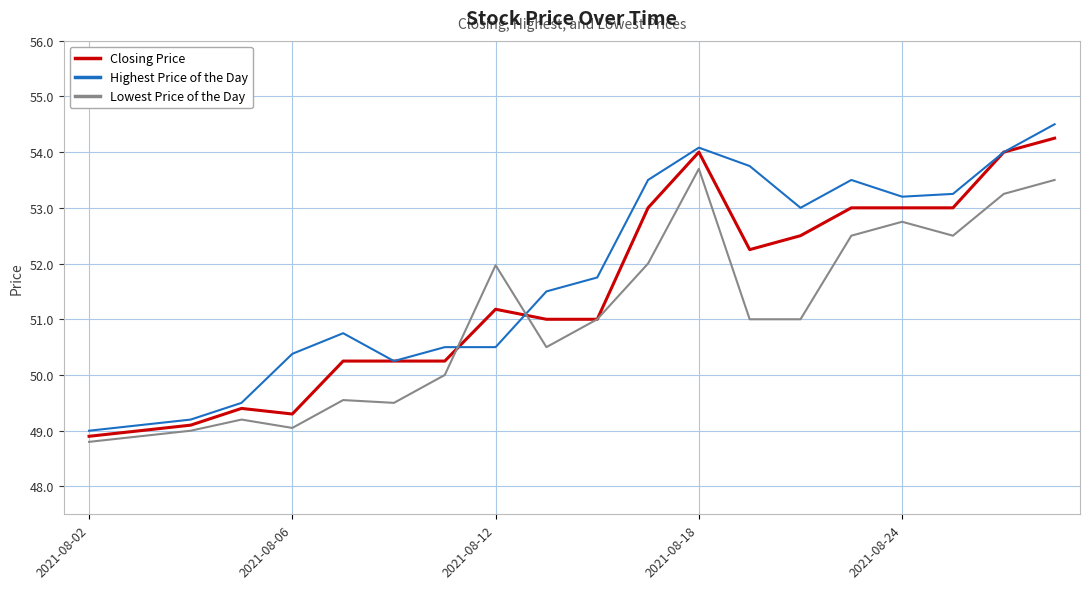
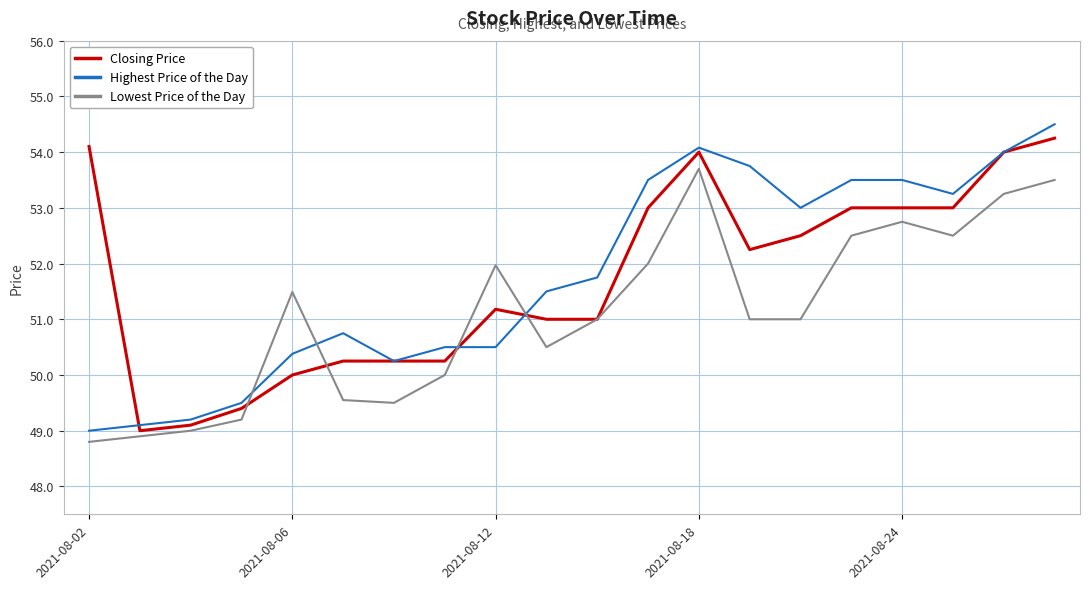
Closing Price, 2021-08-02: 48.9 -> 54.1
Closing Price, 2021-08-06: 49.3 -> 50.0
Lowest Price of the Day, 2021-08-06: 49.1 -> 51.5
Highest Price of the Day, 2021-08-24: 53.2 -> 53.5
